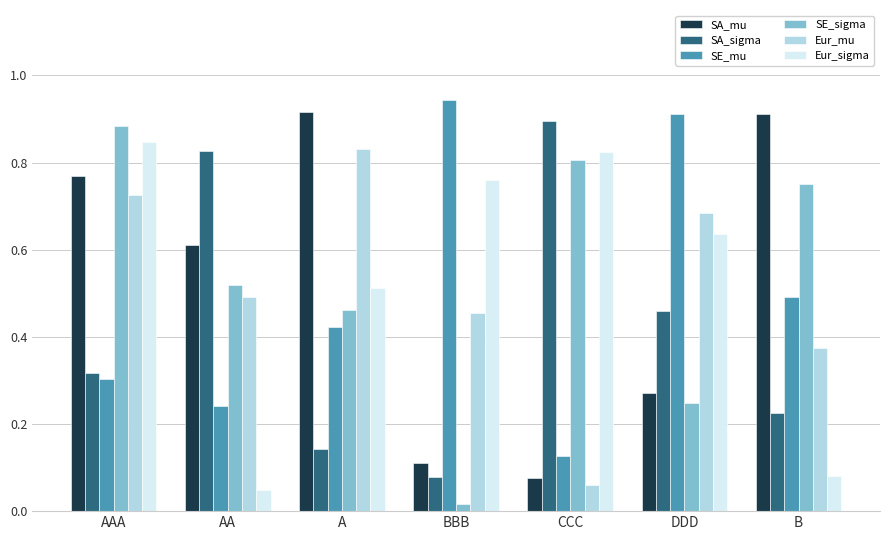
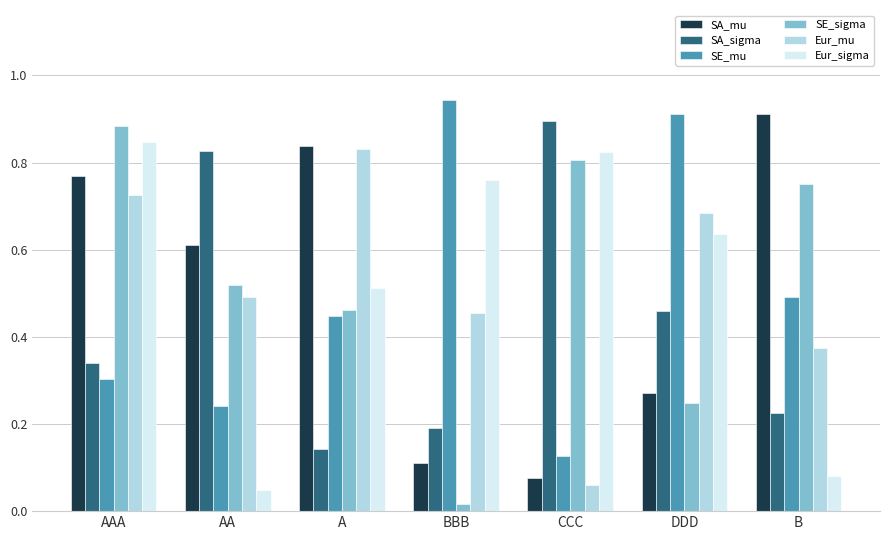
SA_sigma, AAA: 0.32 -> 0.34
SA_mu, A: 0.92 -> 0.84
SE_mu, A: 0.42 -> 0.45
SA_sigma, BBB: 0.08 -> 0.19
